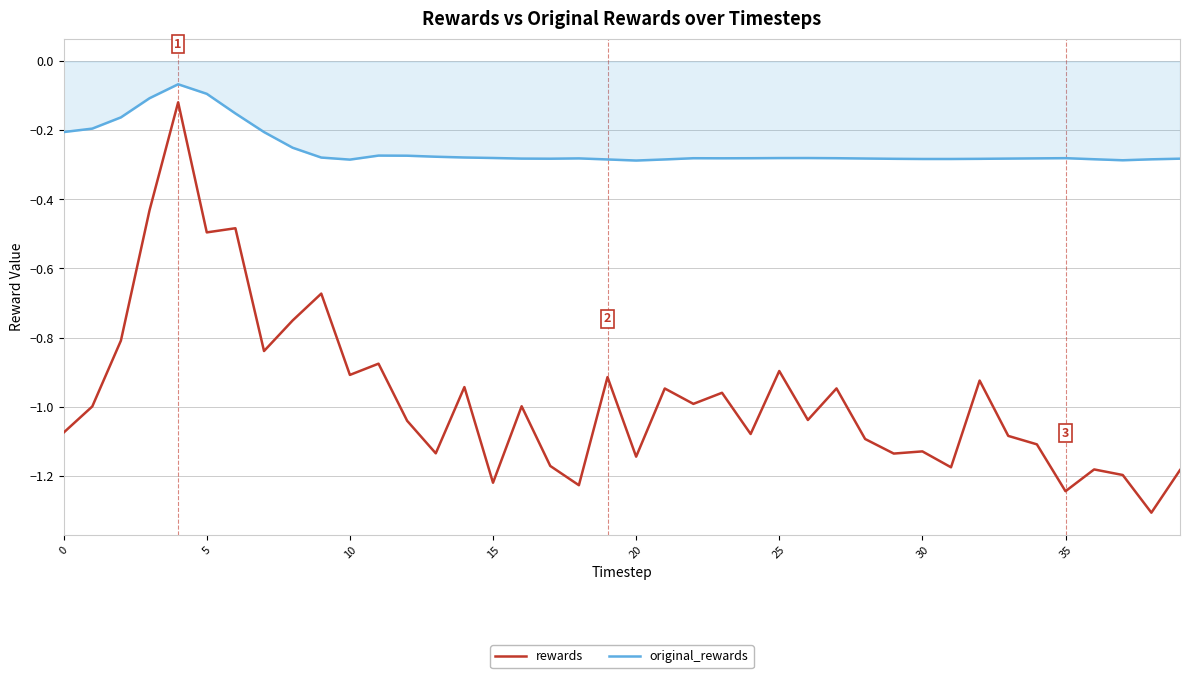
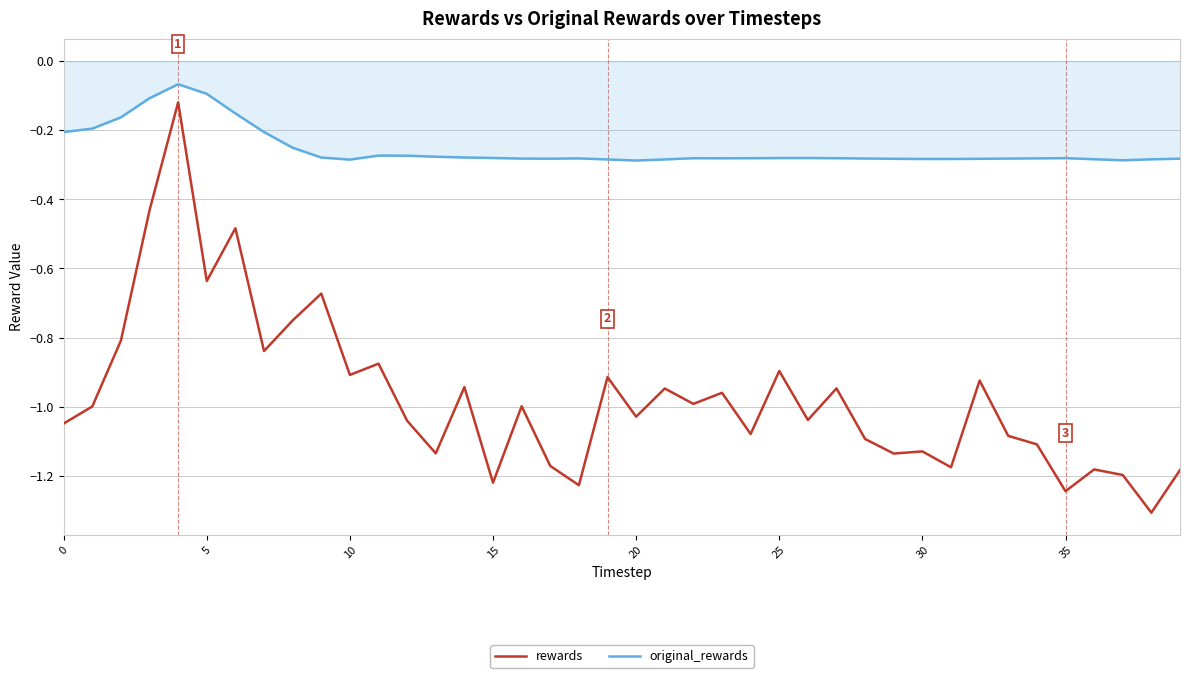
rewards, 0: -1.08 -> -1.05
rewards, 5: -0.50 -> -0.64
rewards, 20: -1.15 -> -1.03
